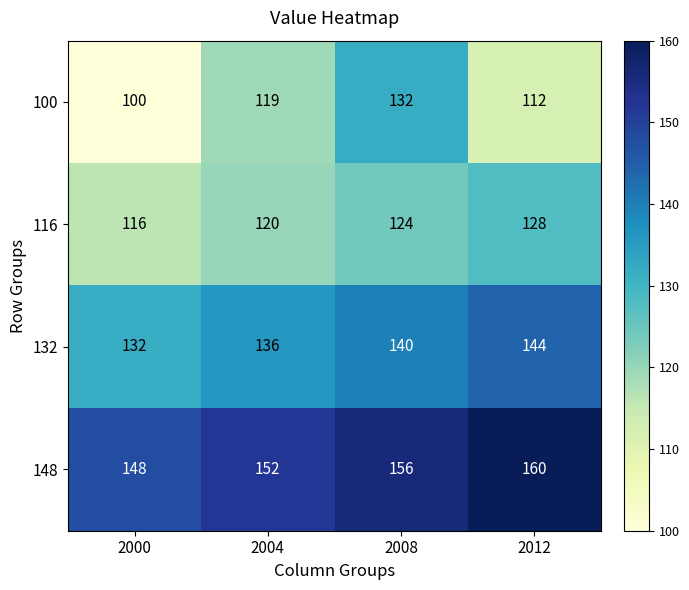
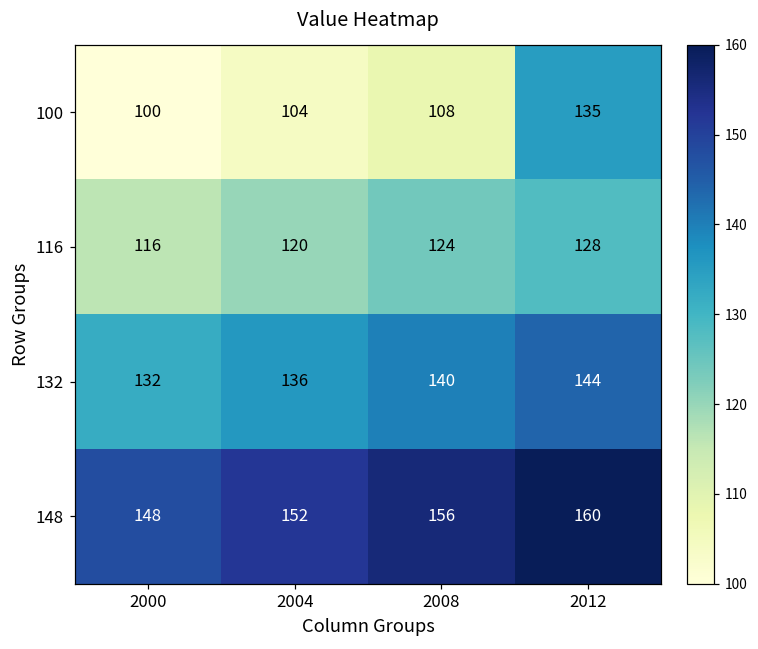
100, 2004: 119 -> 104
100, 2008: 132 -> 108
100, 2012: 112 -> 135
